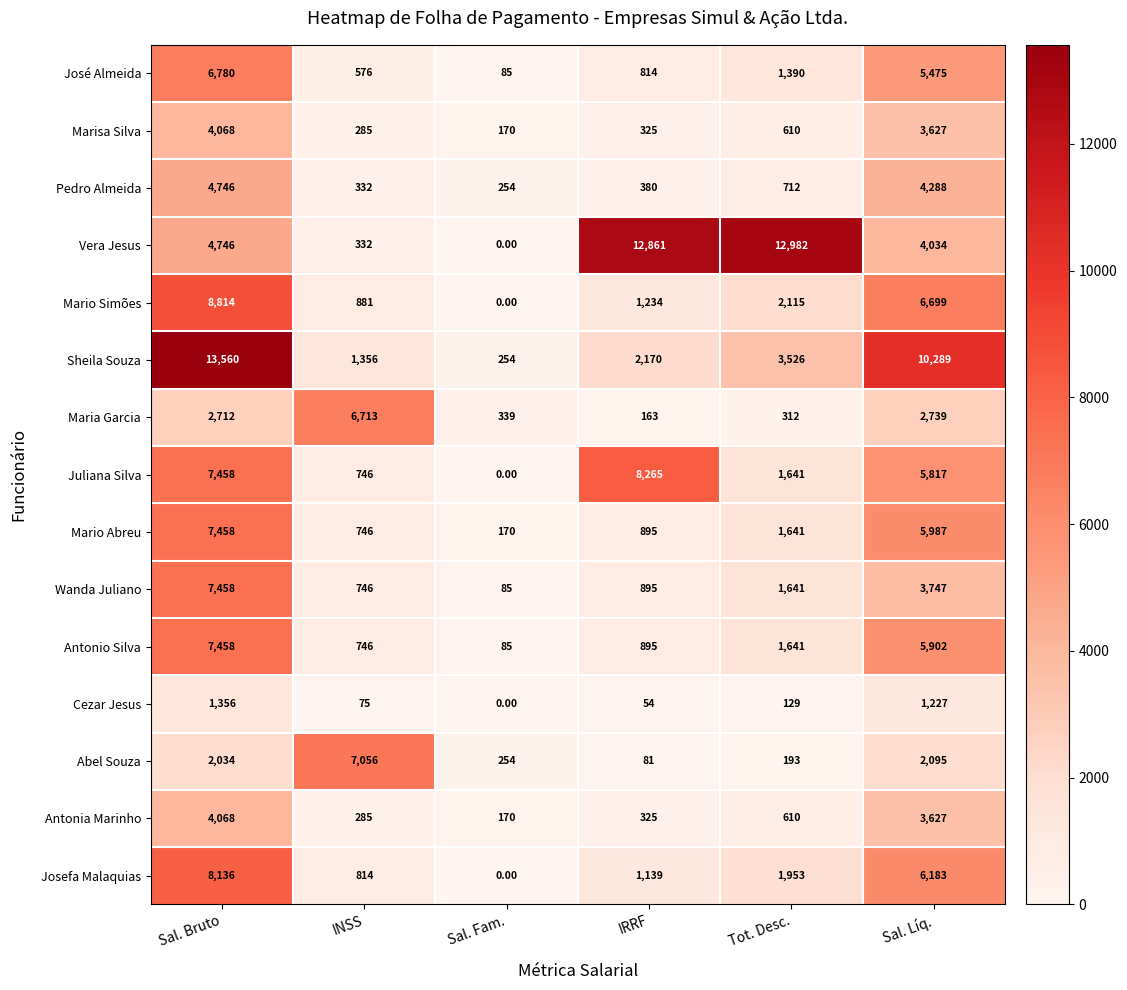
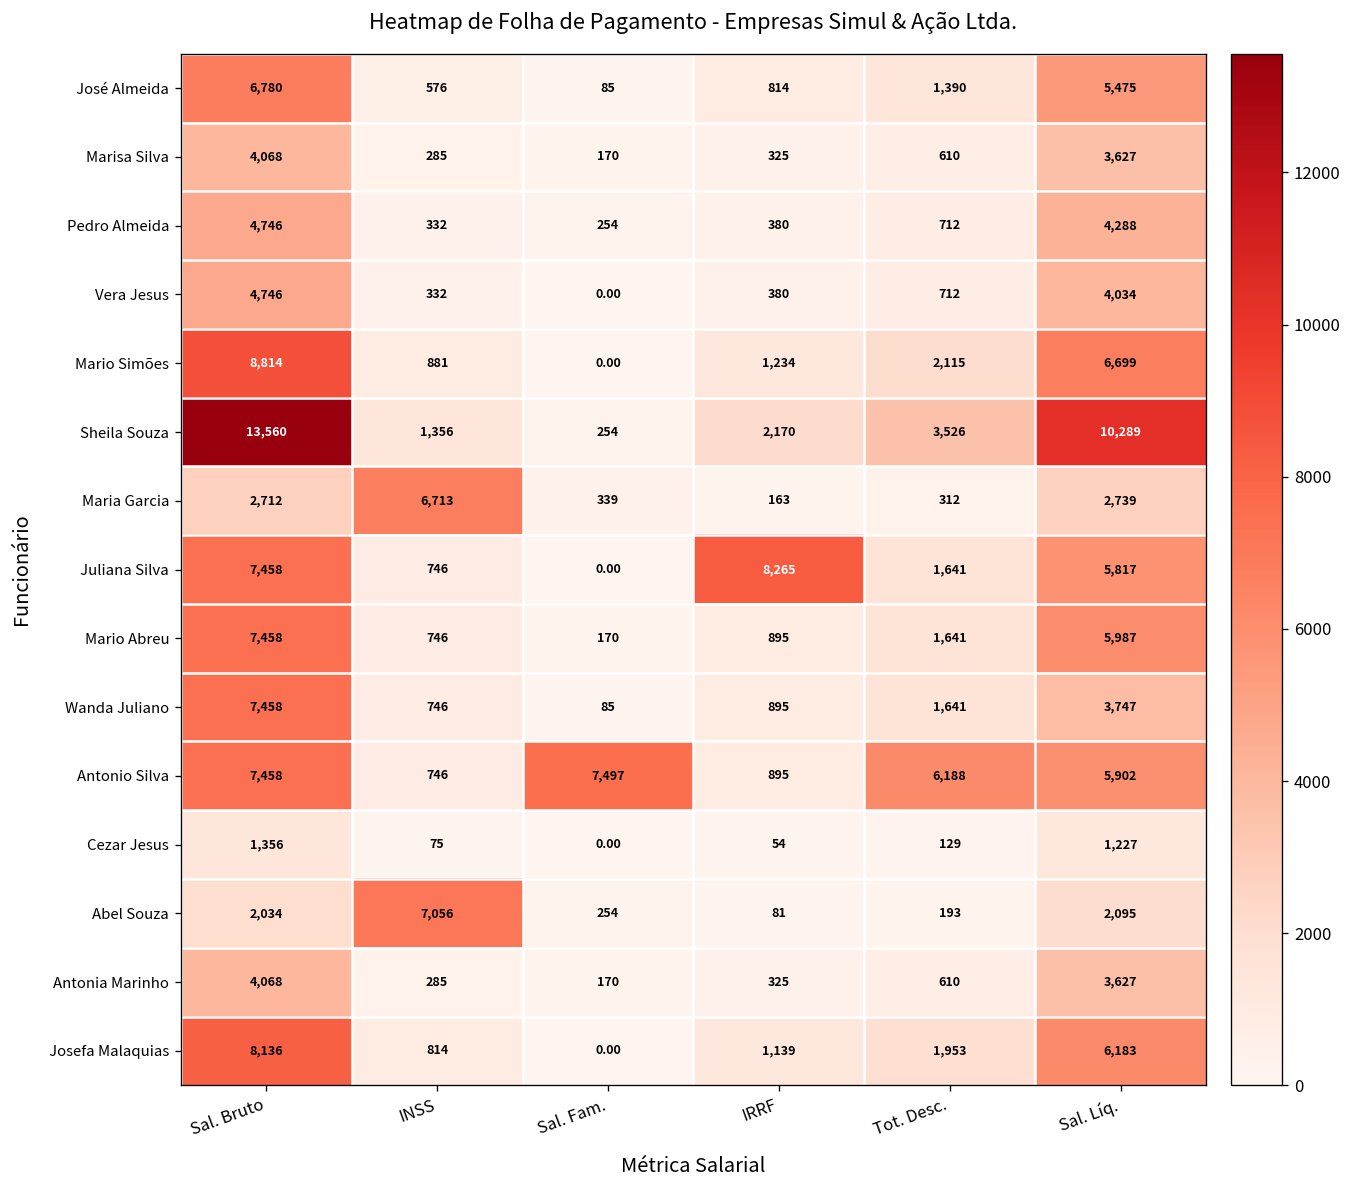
Vera Jesus, IRRF: 12,861 -> 380
Vera Jesus, Tot. Desc.: 12,982 -> 712
Antonio Silva, Sal. Fam.: 85 -> 7,497
Antonio Silva, Tot. Desc.: 1,641 -> 6,188
